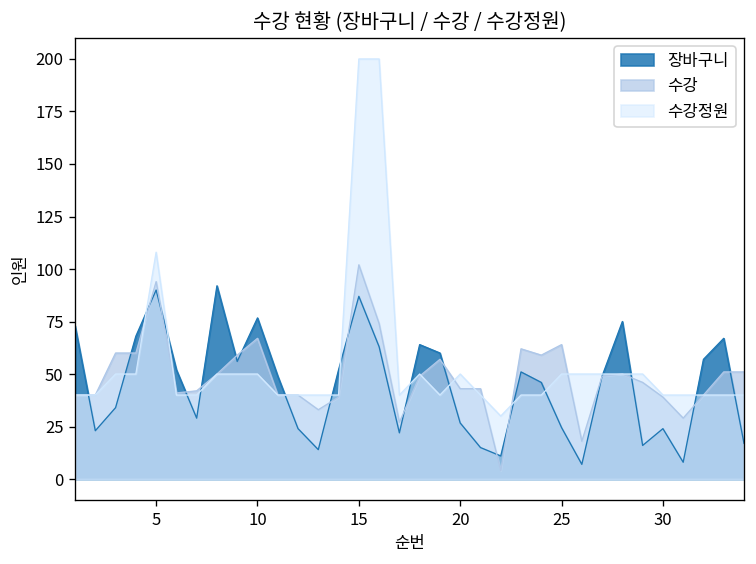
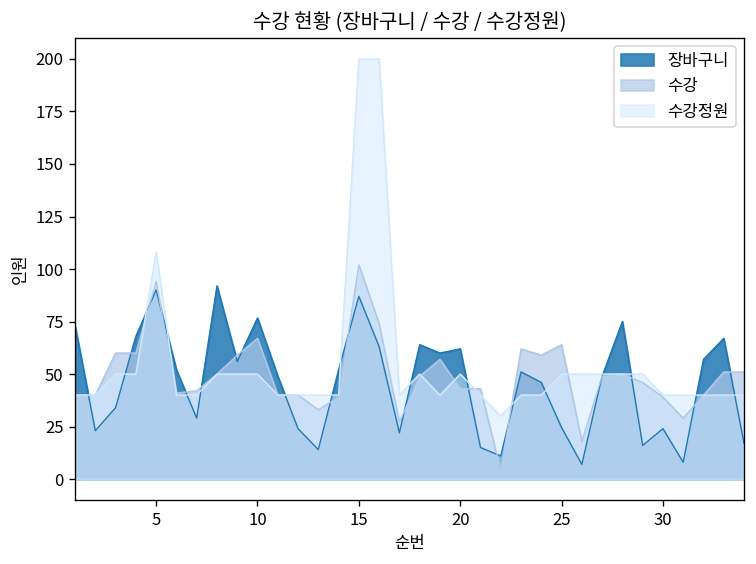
장바구니, 20: 27 -> 62
